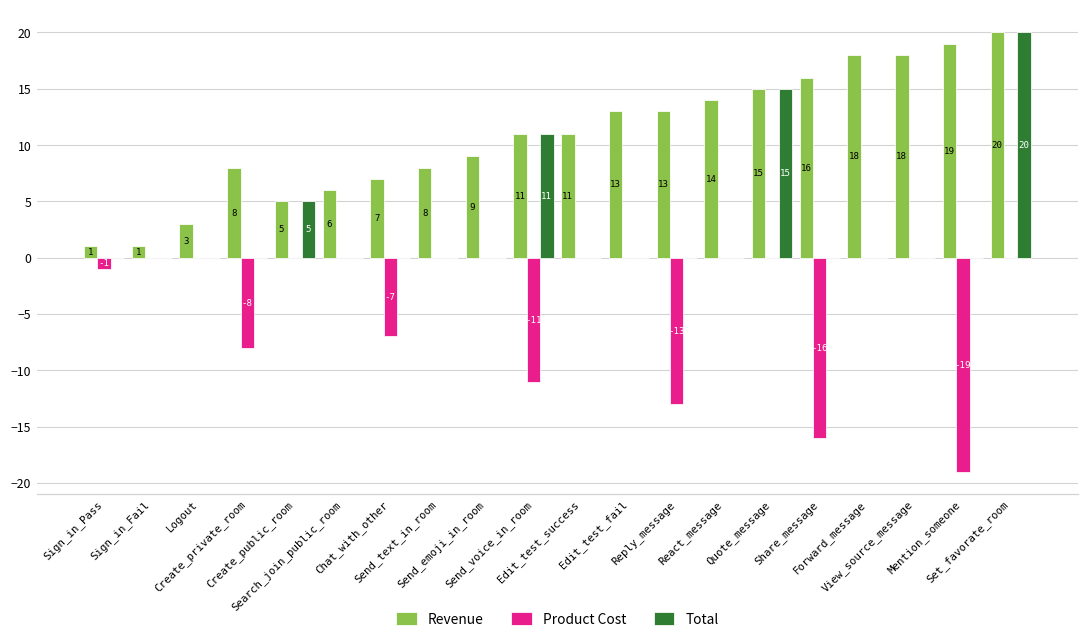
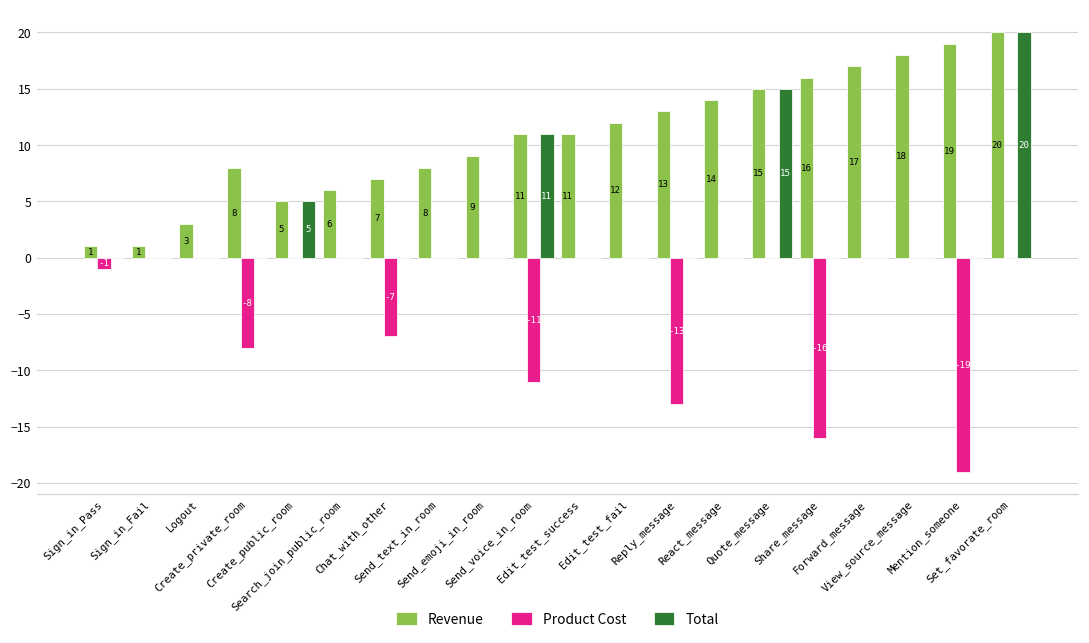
Revenue, Edit_test_fail: 13 -> 12
Revenue, Forward_message: 18 -> 17
